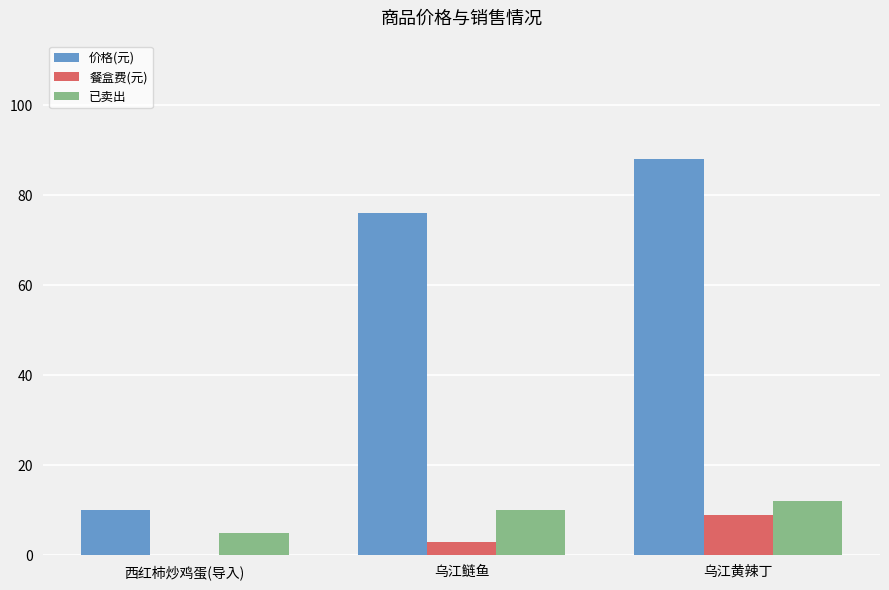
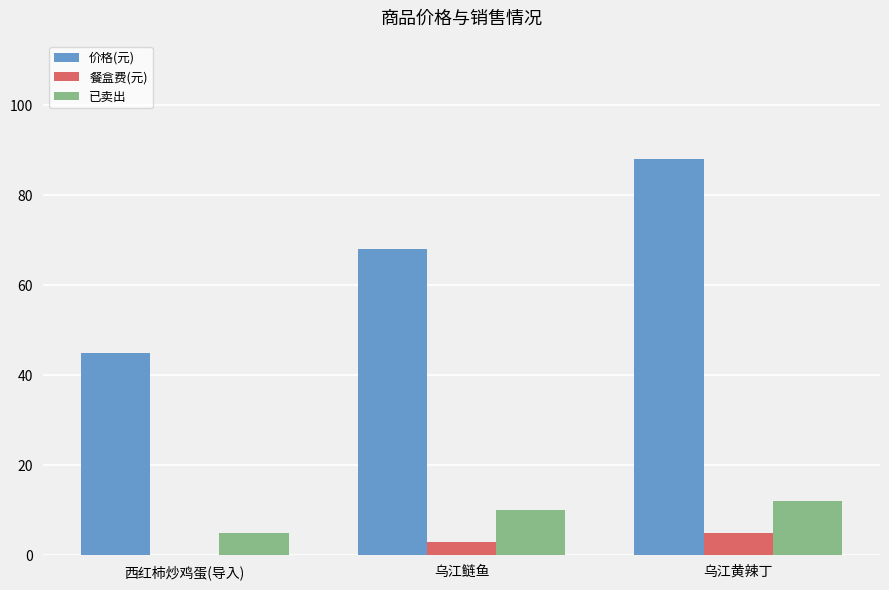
价格(元), 西红柿炒鸡蛋(导入): 10 -> 45
价格(元), 乌江鲢鱼: 76 -> 68
餐盒费(元), 乌江黄辣丁: 9 -> 5
